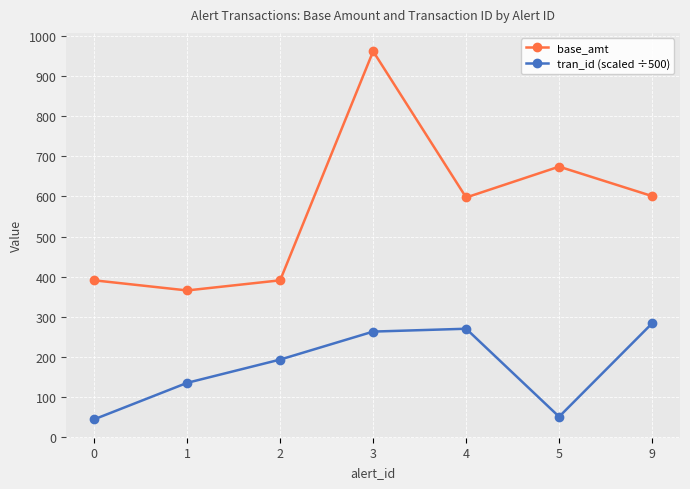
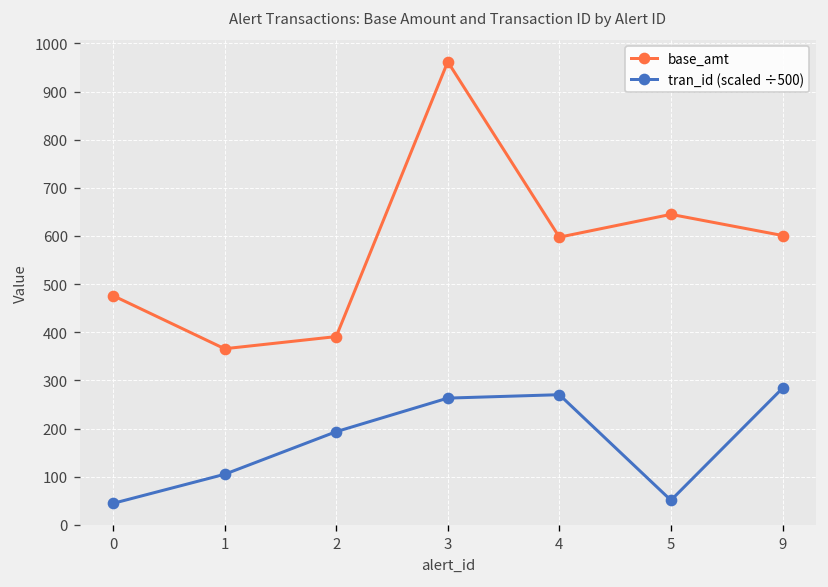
base_amt, 0: 390 -> 480
tran_id (scaled ÷500), 1: 140 -> 110
base_amt, 5: 670 -> 640
